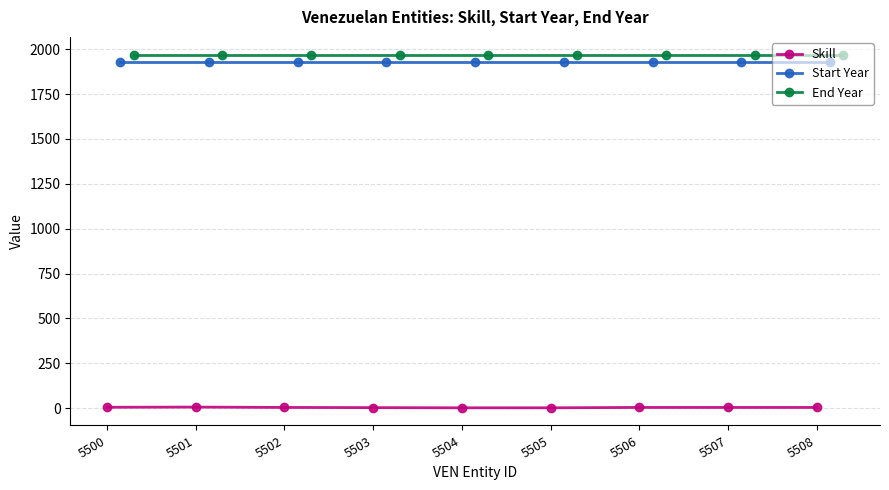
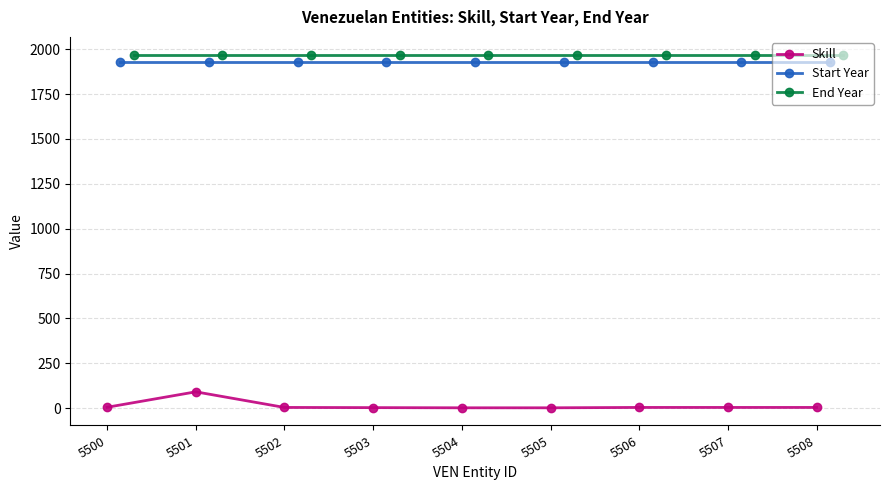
Skill, 5501: 10 -> 90
